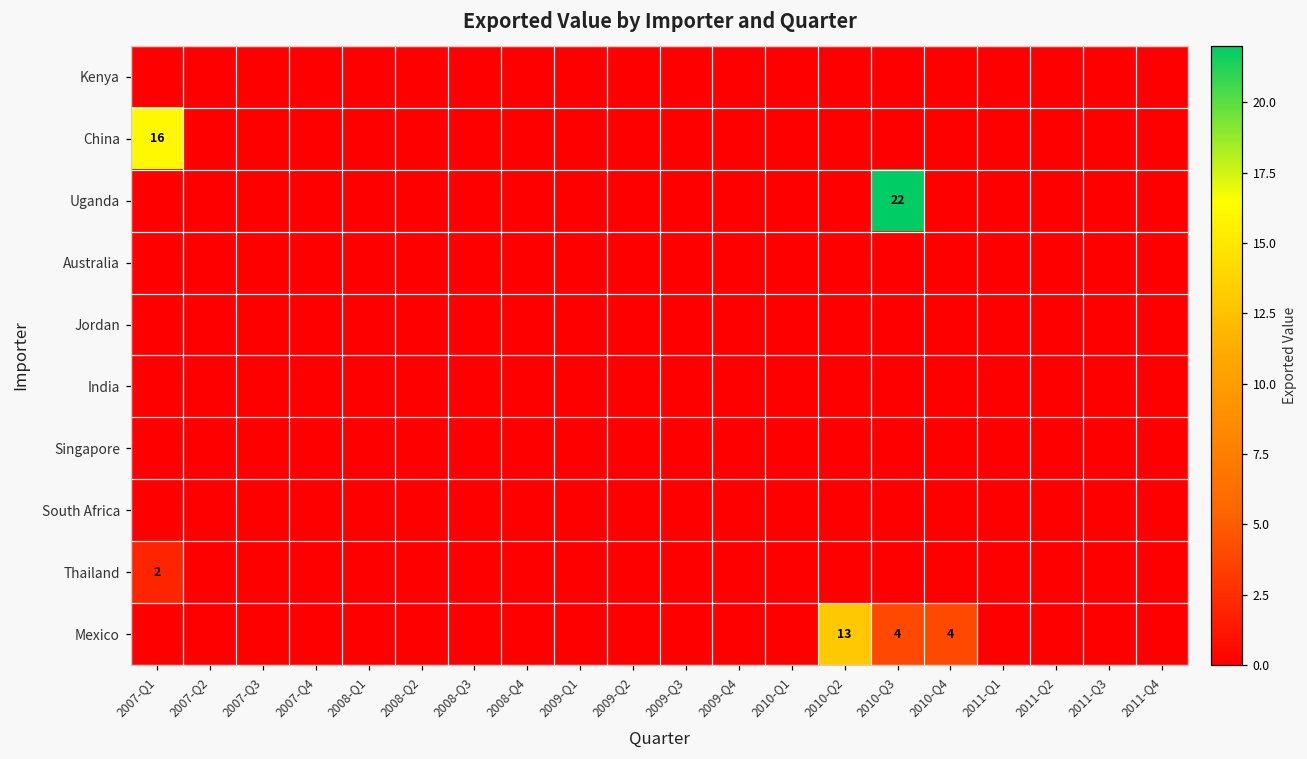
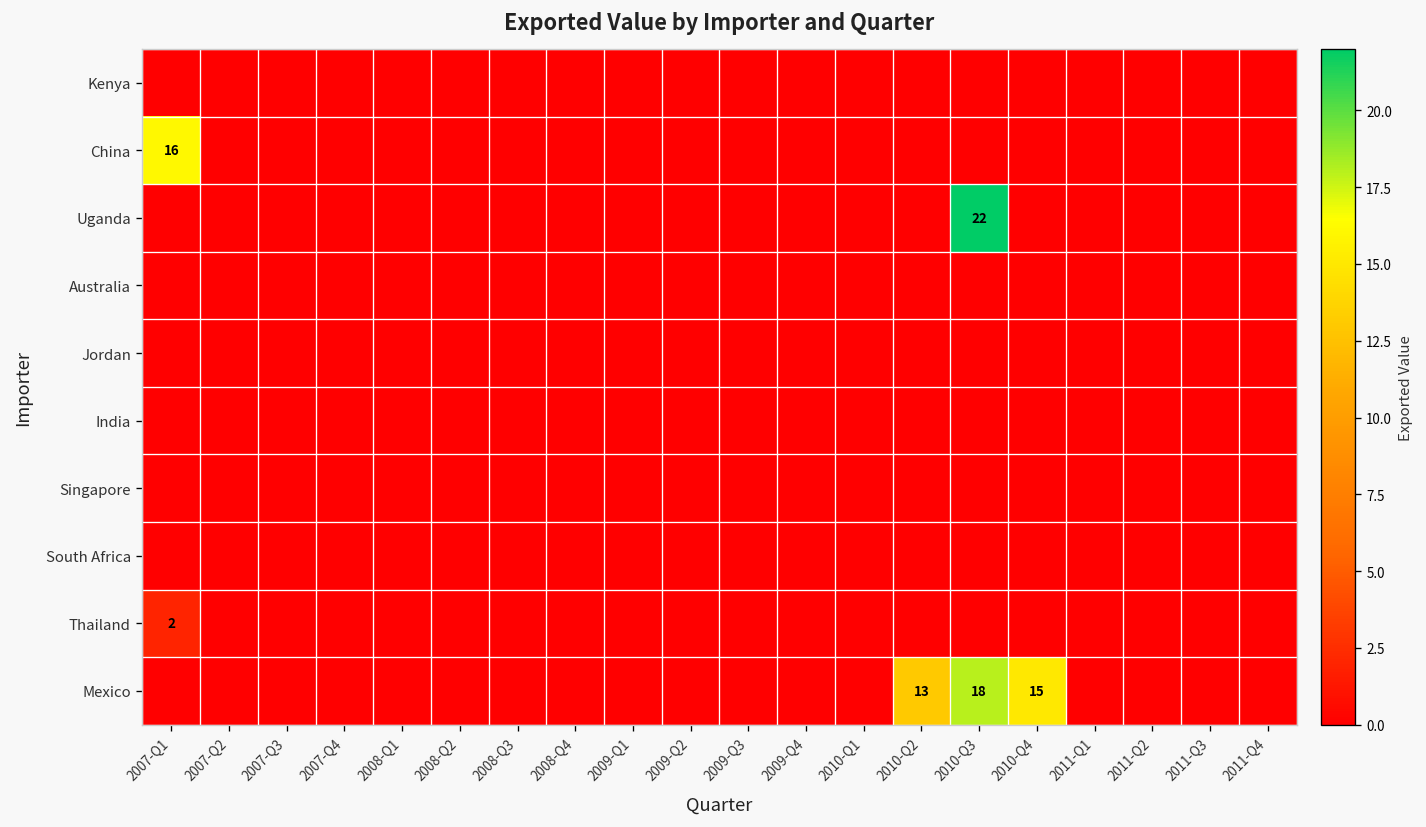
Mexico, 2010-Q3: 4 -> 18
Mexico, 2010-Q4: 4 -> 15
